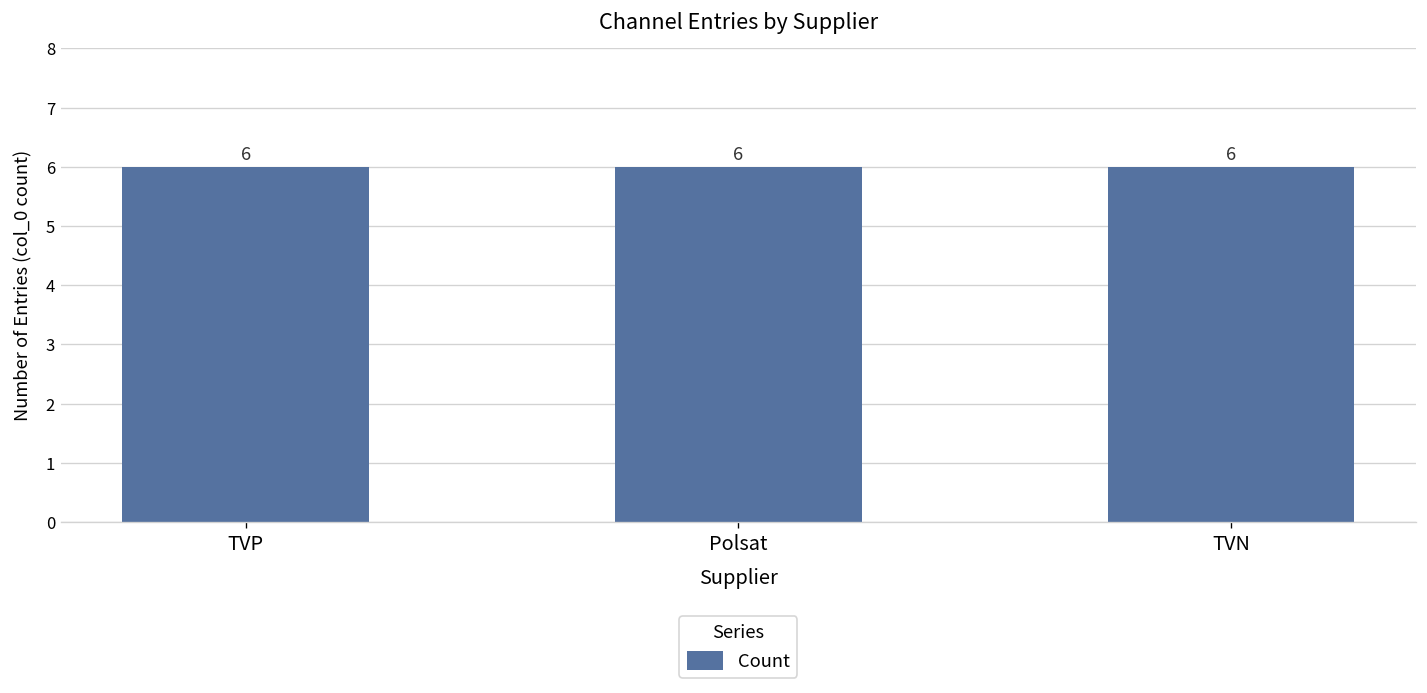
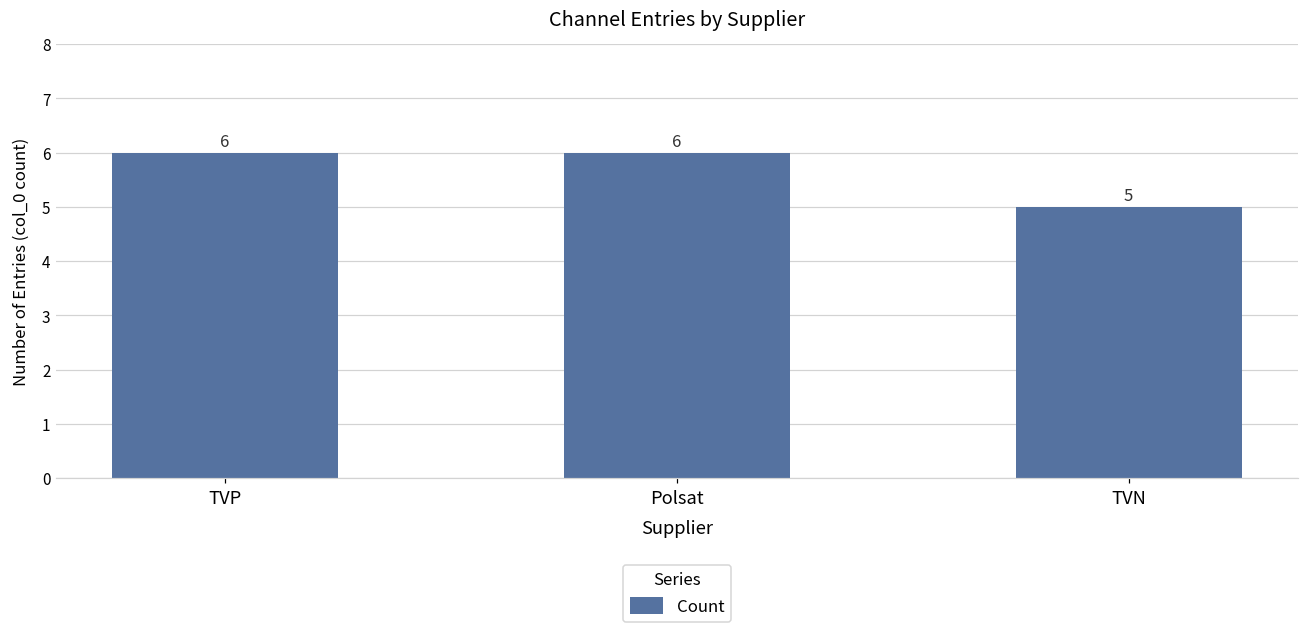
TVN: 6 -> 5
